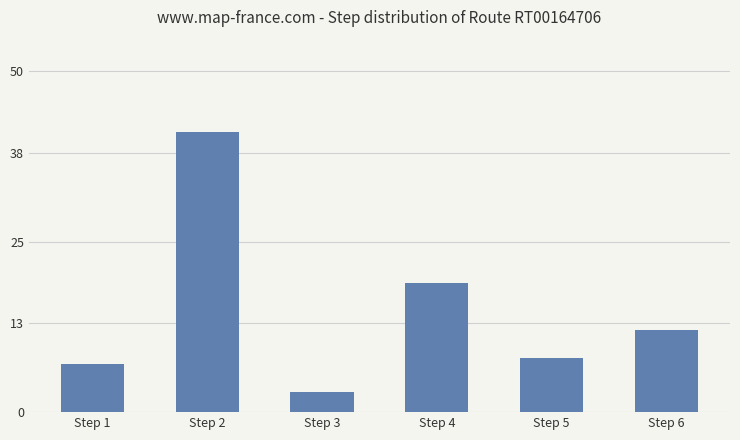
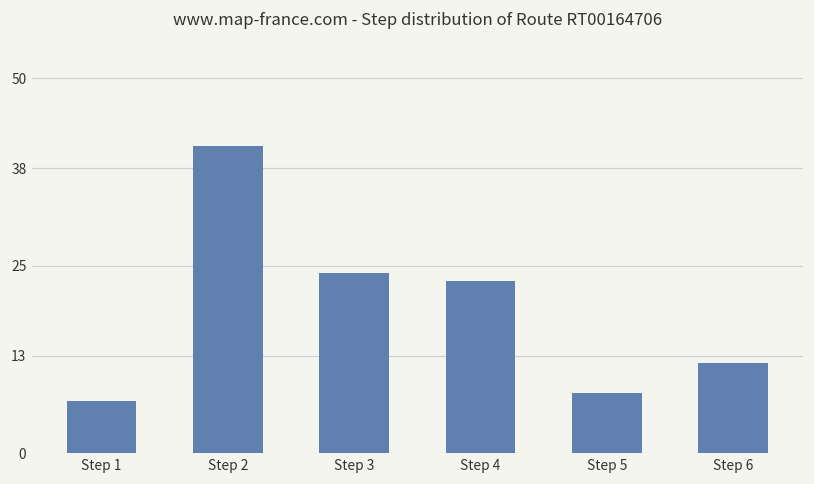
Step 3: 3 -> 24
Step 4: 19 -> 23
